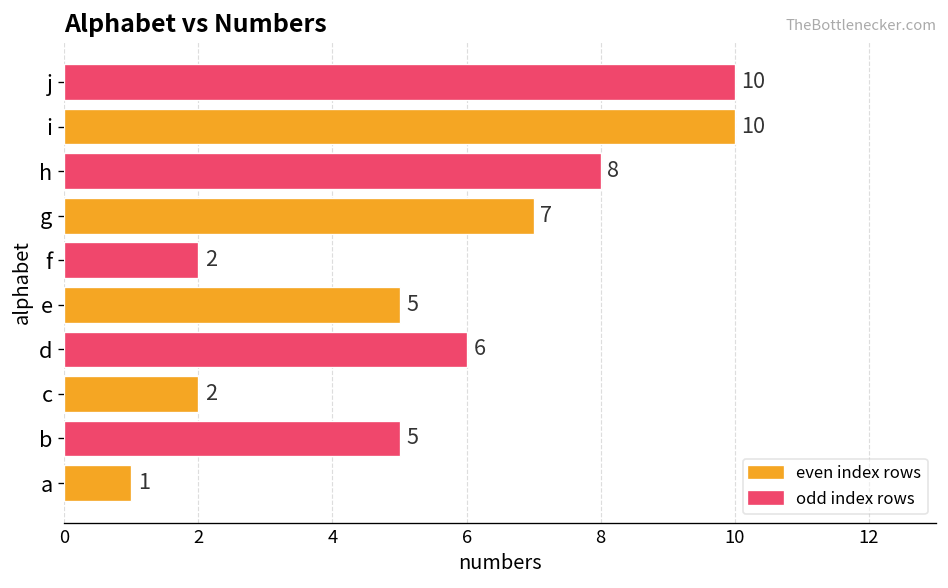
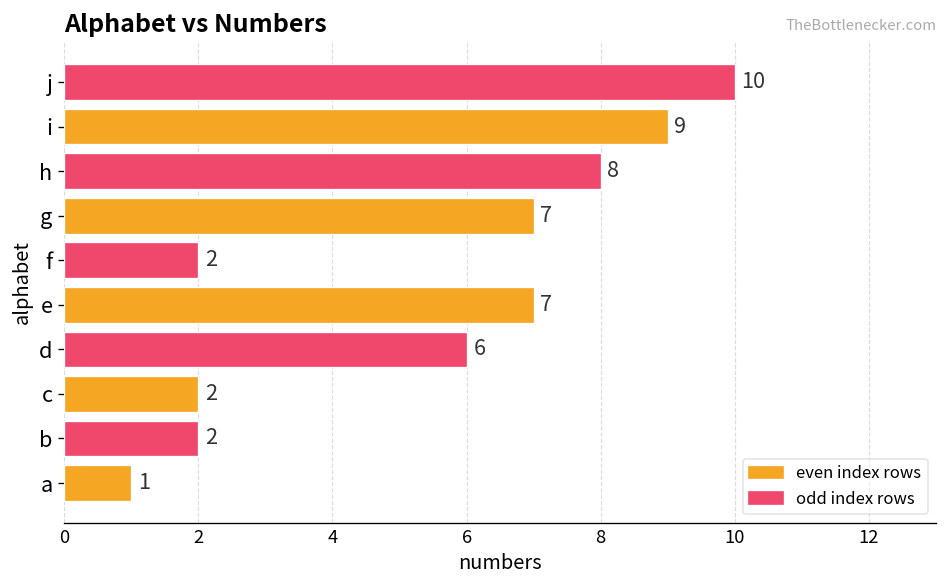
i: 10 -> 9
e: 5 -> 7
b: 5 -> 2
